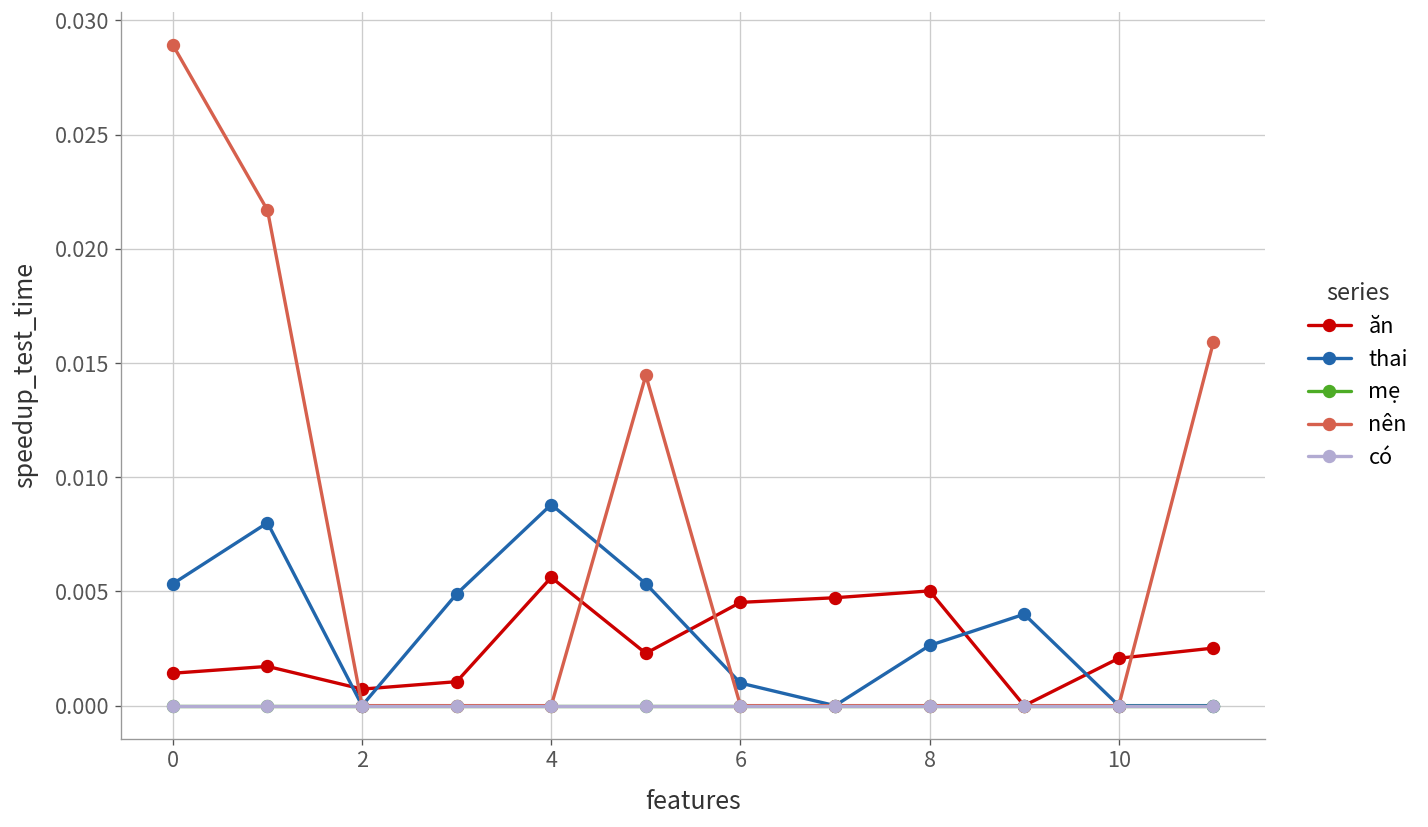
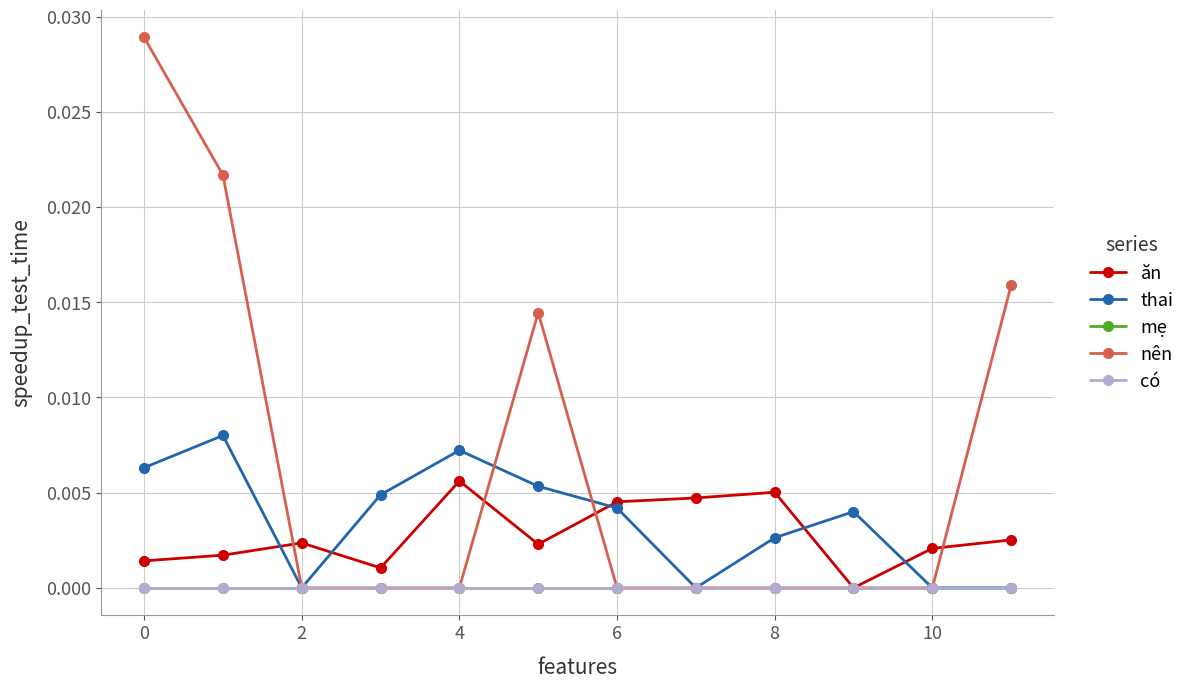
thai, 0: 0.0053 -> 0.0063
ăn, 2: 0.0007 -> 0.0024
thai, 4: 0.0088 -> 0.0072
thai, 6: 0.0010 -> 0.0042
